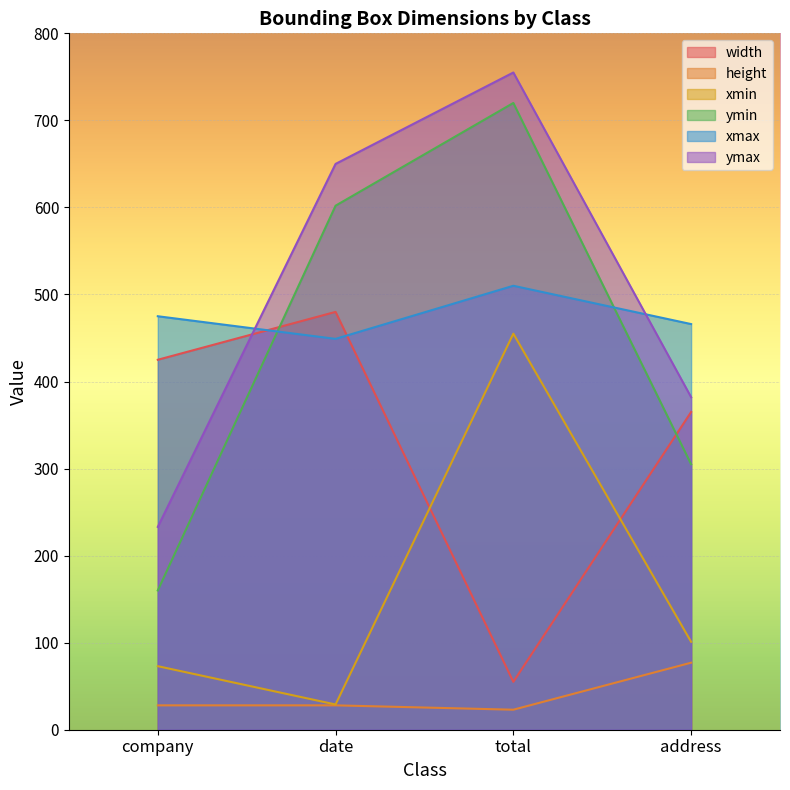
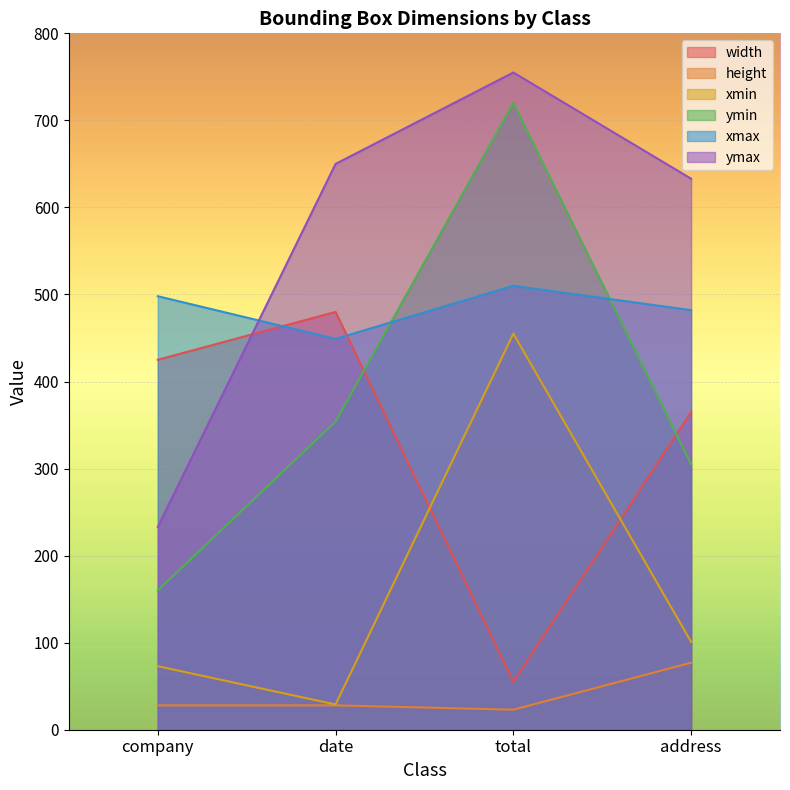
xmax, company: 480 -> 500
ymin, date: 600 -> 350
xmax, address: 470 -> 480
ymax, address: 380 -> 630
